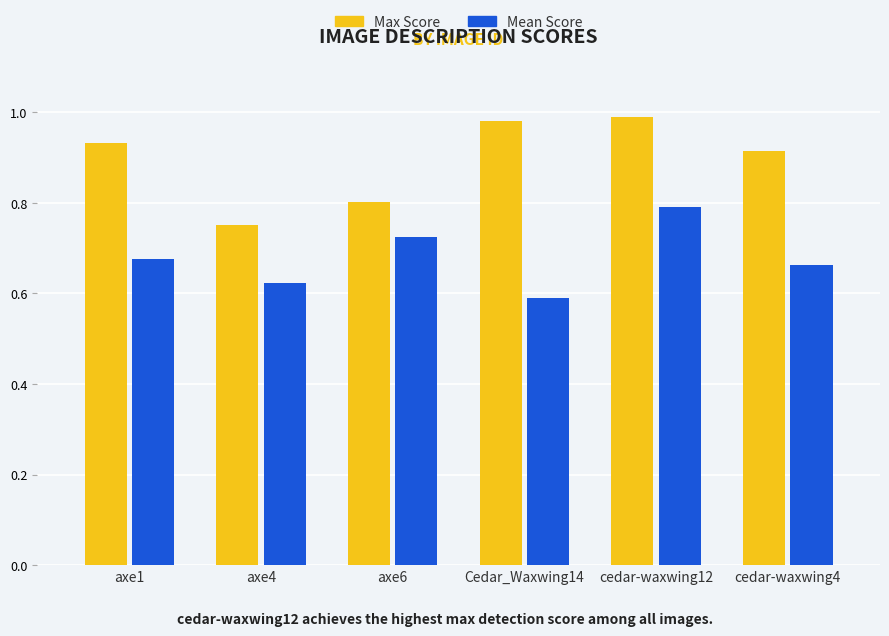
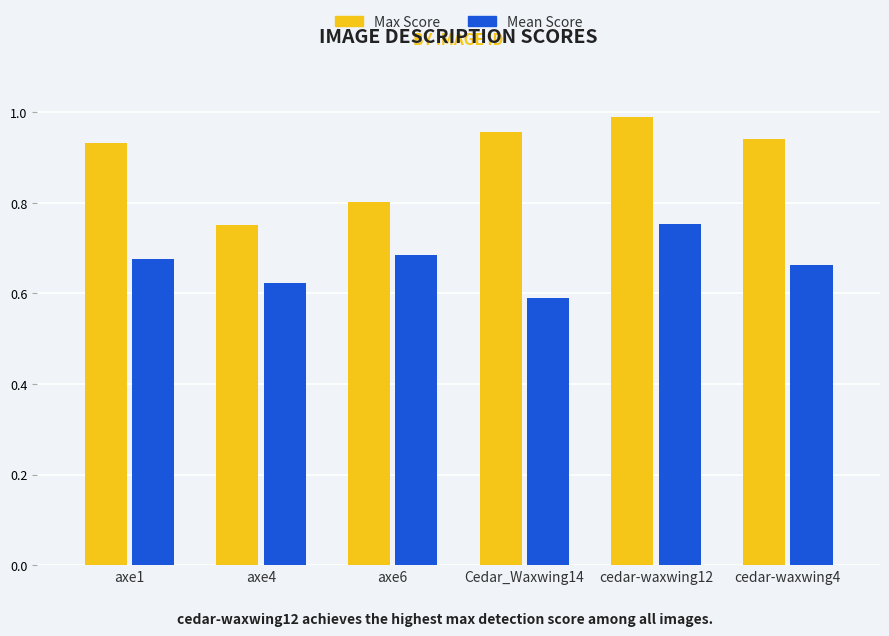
Mean Score, axe6: 0.72 -> 0.68
Max Score, Cedar_Waxwing14: 0.98 -> 0.96
Mean Score, cedar-waxwing12: 0.79 -> 0.75
Max Score, cedar-waxwing4: 0.91 -> 0.94
